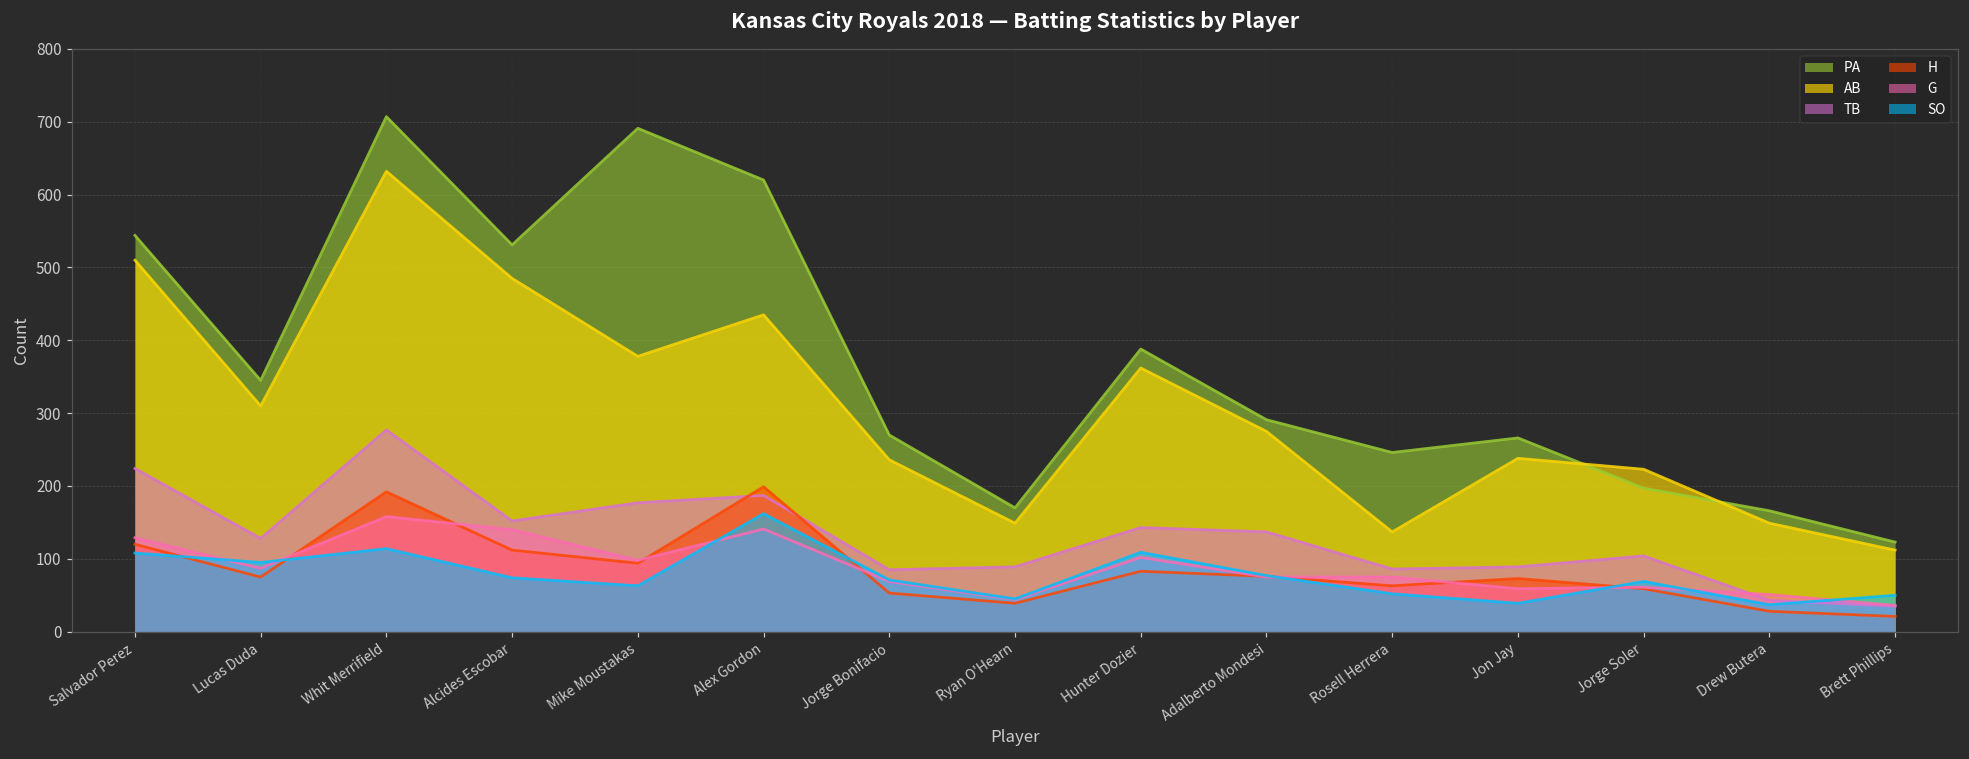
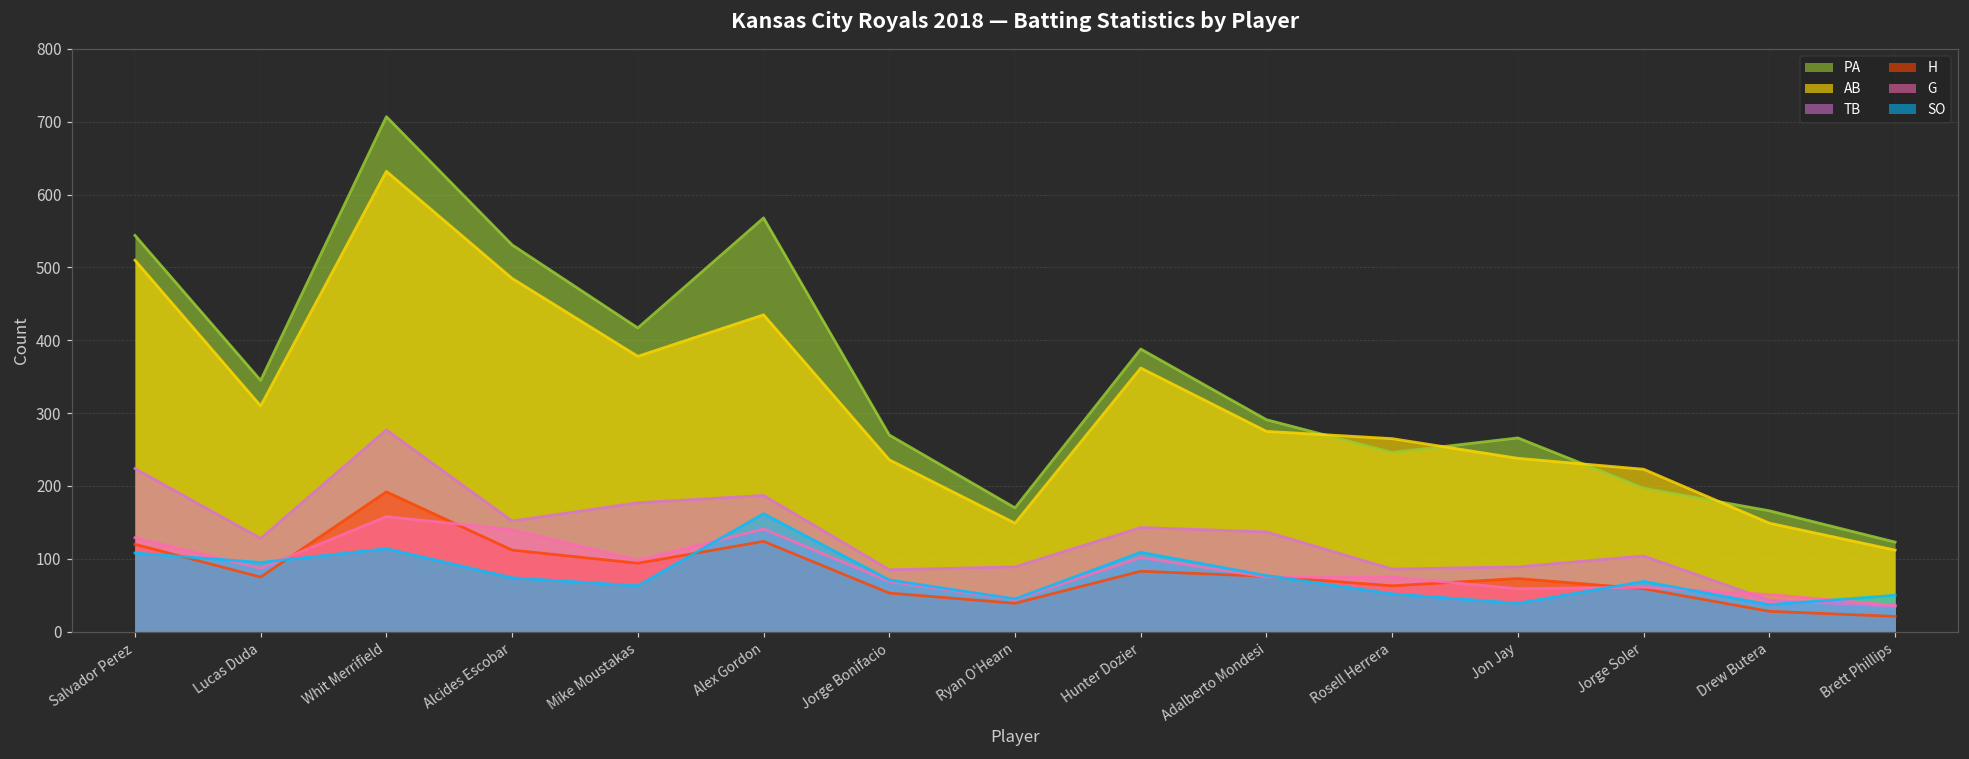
PA, Mike Moustakas: 690 -> 420
PA, Alex Gordon: 620 -> 570
H, Alex Gordon: 200 -> 120
AB, Rosell Herrera: 140 -> 270
